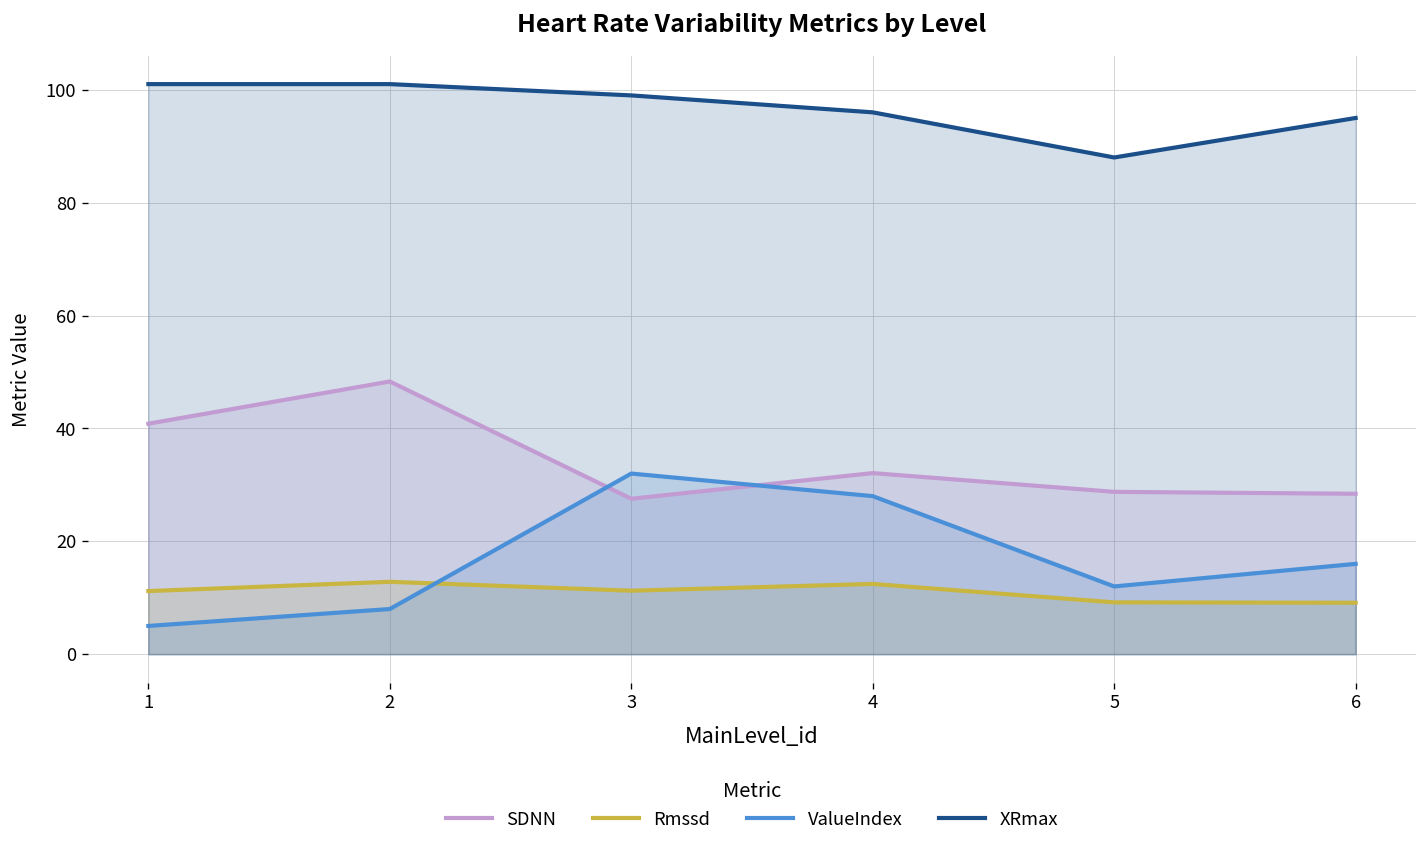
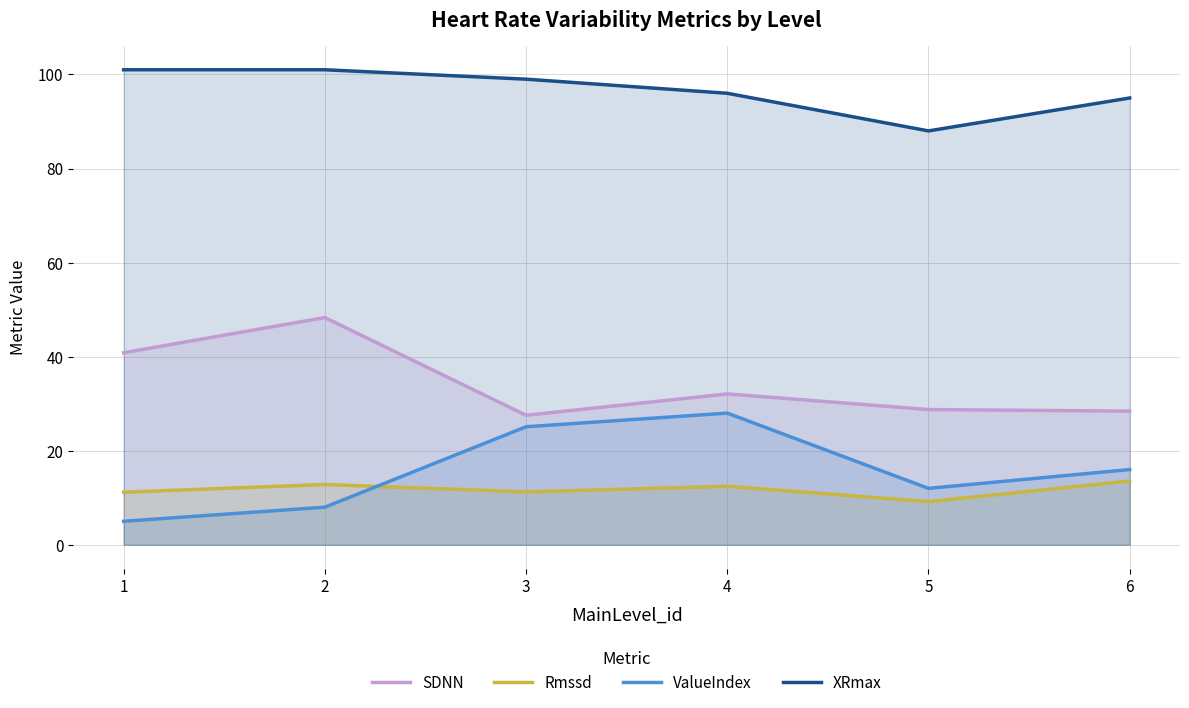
ValueIndex, 3: 32 -> 25
Rmssd, 6: 9 -> 14
